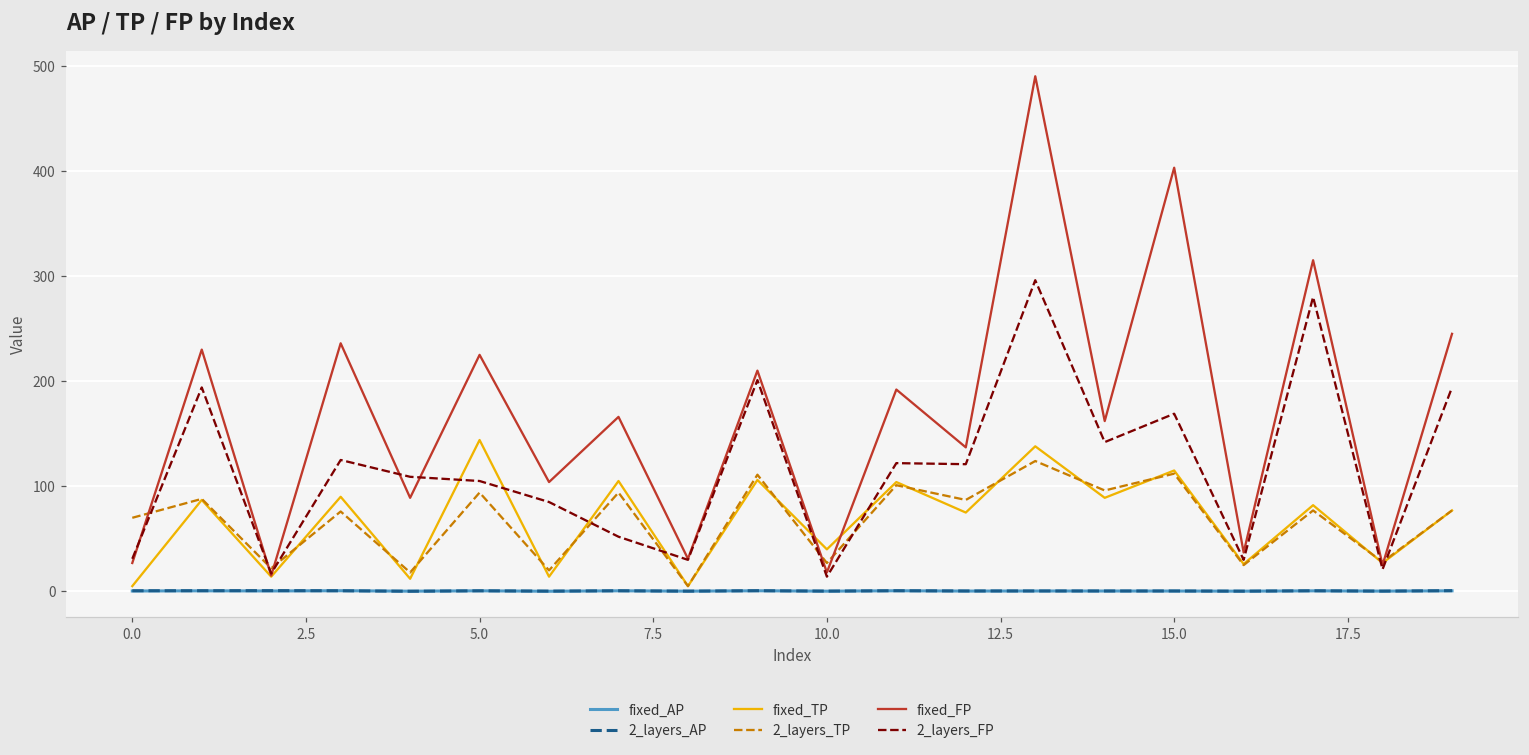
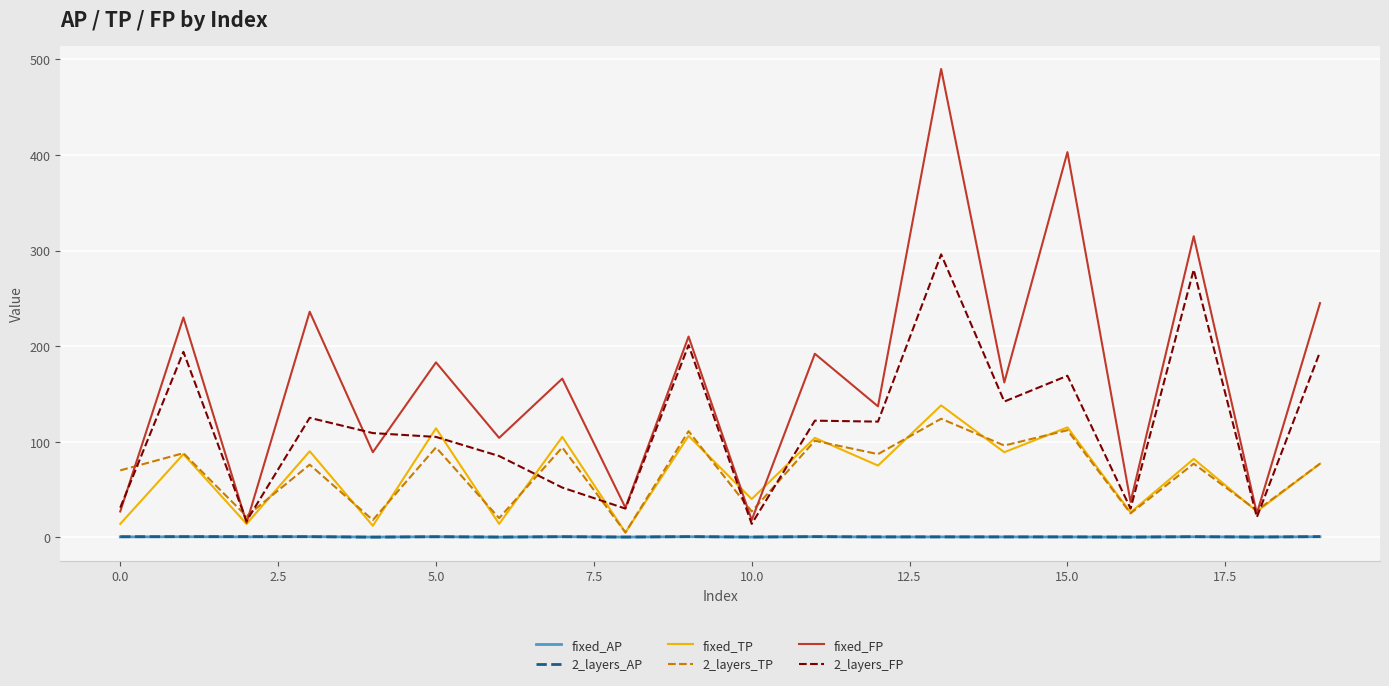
fixed_TP, 0.0: 5 -> 14
fixed_TP, 5.0: 140 -> 110
fixed_FP, 5.0: 230 -> 180
